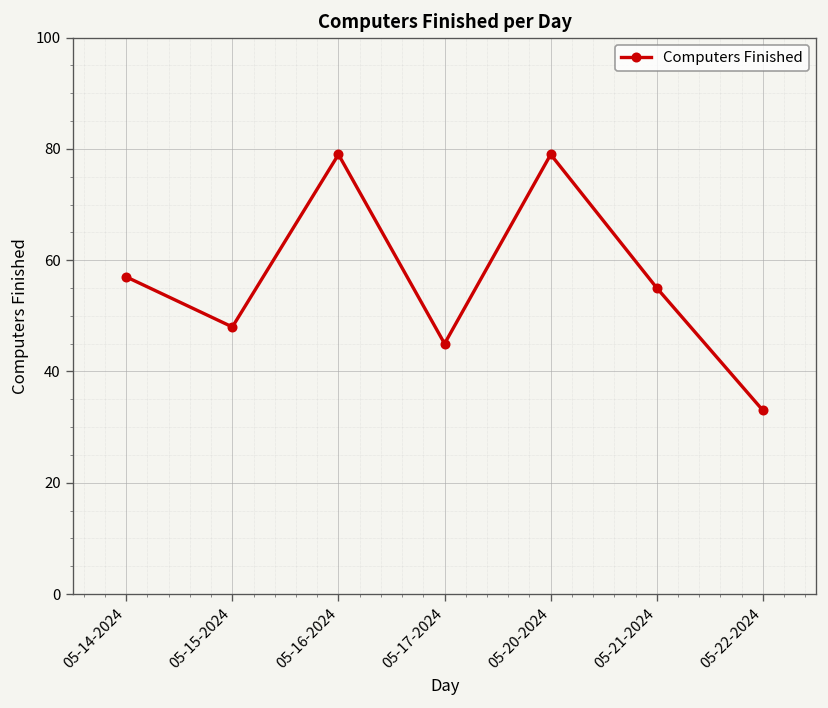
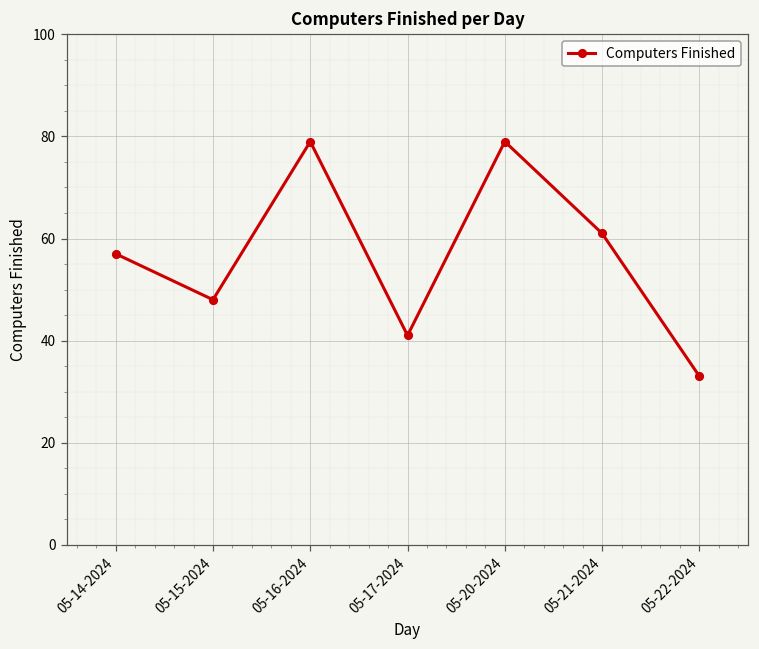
05-17-2024: 45 -> 41
05-21-2024: 55 -> 61
